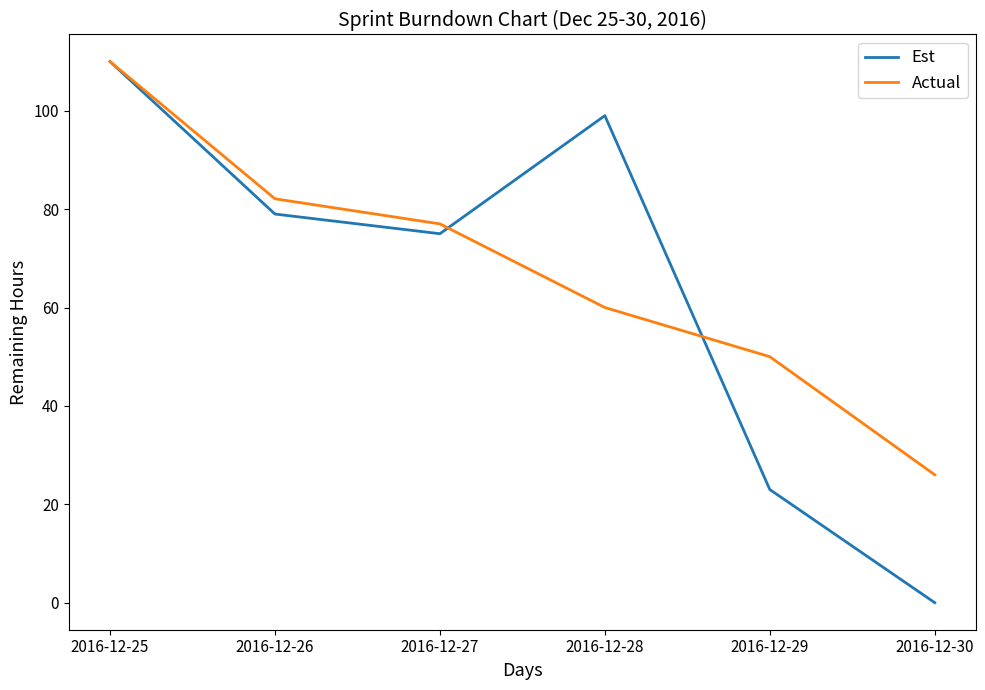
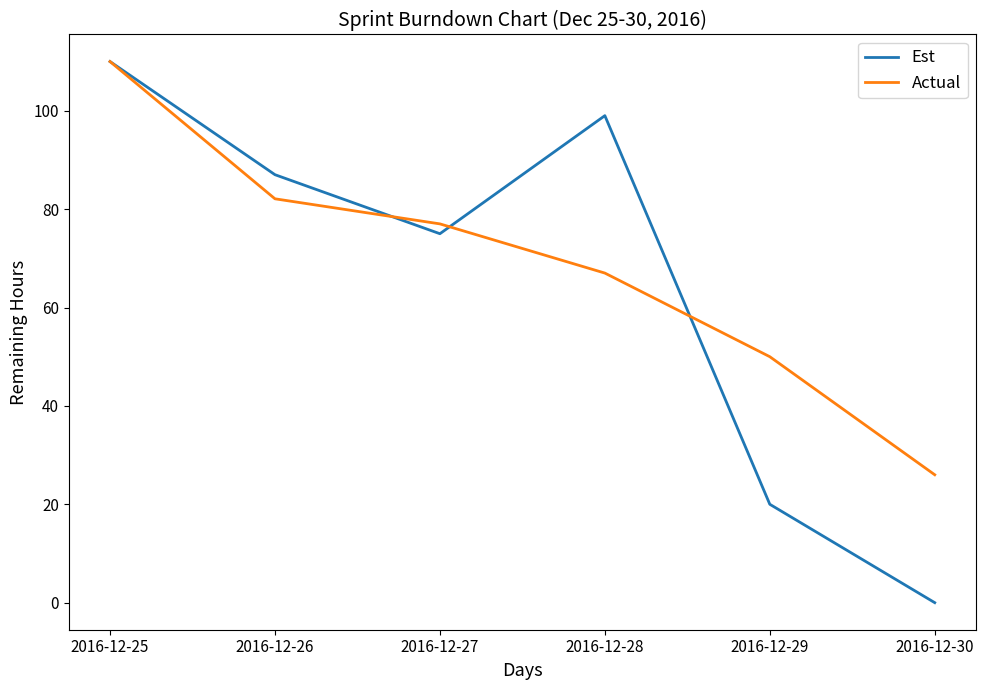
Est, 2016-12-26: 79 -> 87
Actual, 2016-12-28: 60 -> 67
Est, 2016-12-29: 23 -> 20
